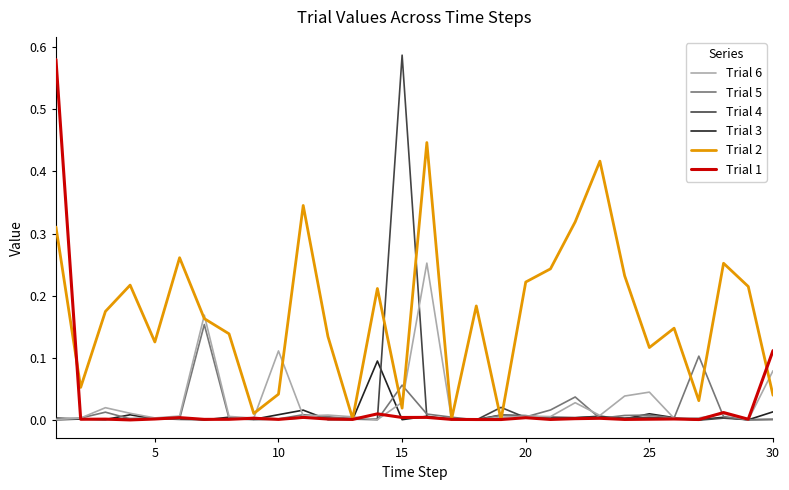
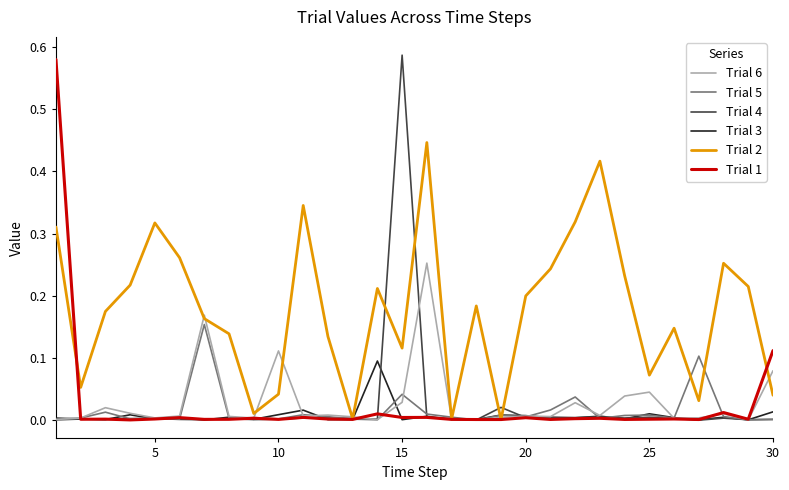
Trial 2, 5: 0.13 -> 0.32
Trial 5, 15: 0.06 -> 0.04
Trial 2, 15: 0.02 -> 0.12
Trial 2, 20: 0.22 -> 0.20
Trial 2, 25: 0.12 -> 0.07
